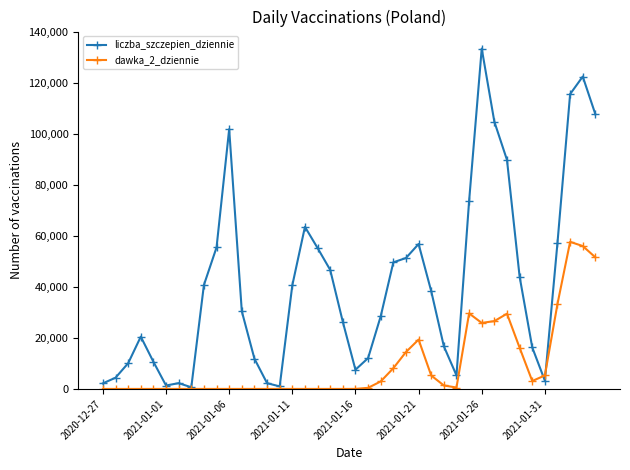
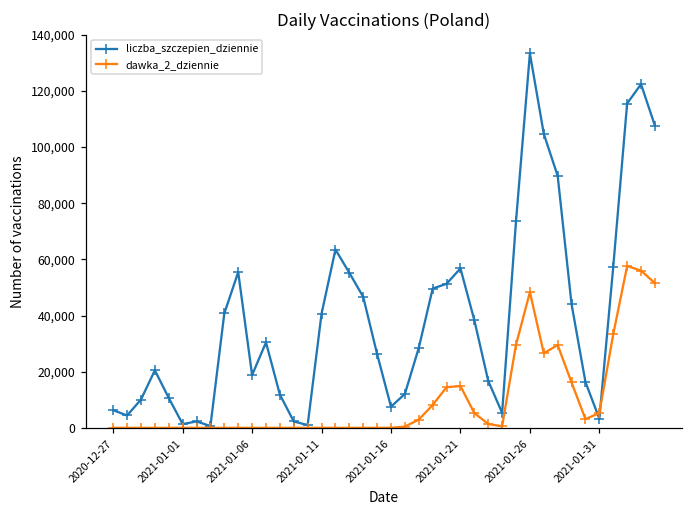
liczba_szczepien_dziennie, 2020-12-27: 2,000 -> 6,000
liczba_szczepien_dziennie, 2021-01-06: 102,000 -> 19,000
dawka_2_dziennie, 2021-01-21: 19,000 -> 15,000
dawka_2_dziennie, 2021-01-26: 26,000 -> 48,000
